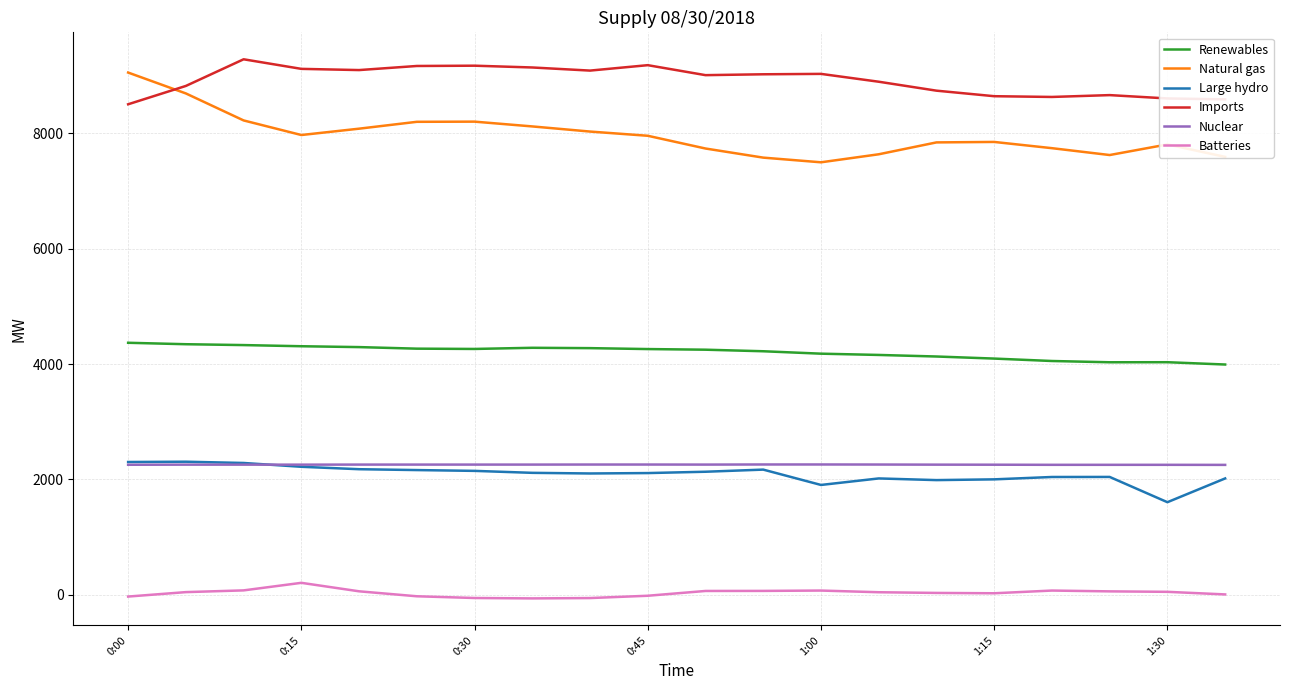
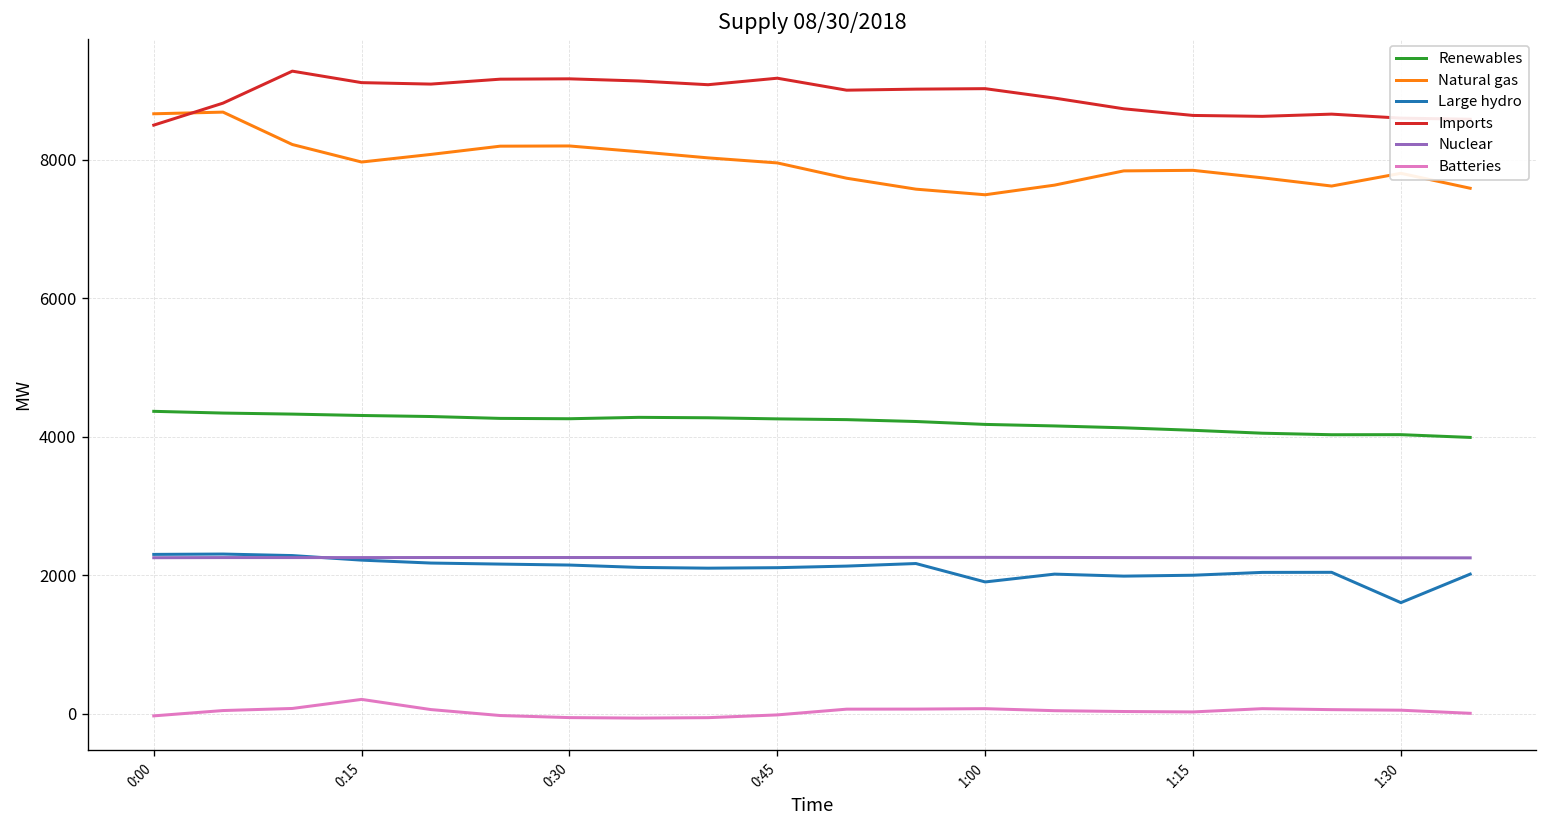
Natural gas, 0:00: 9100 -> 8700
